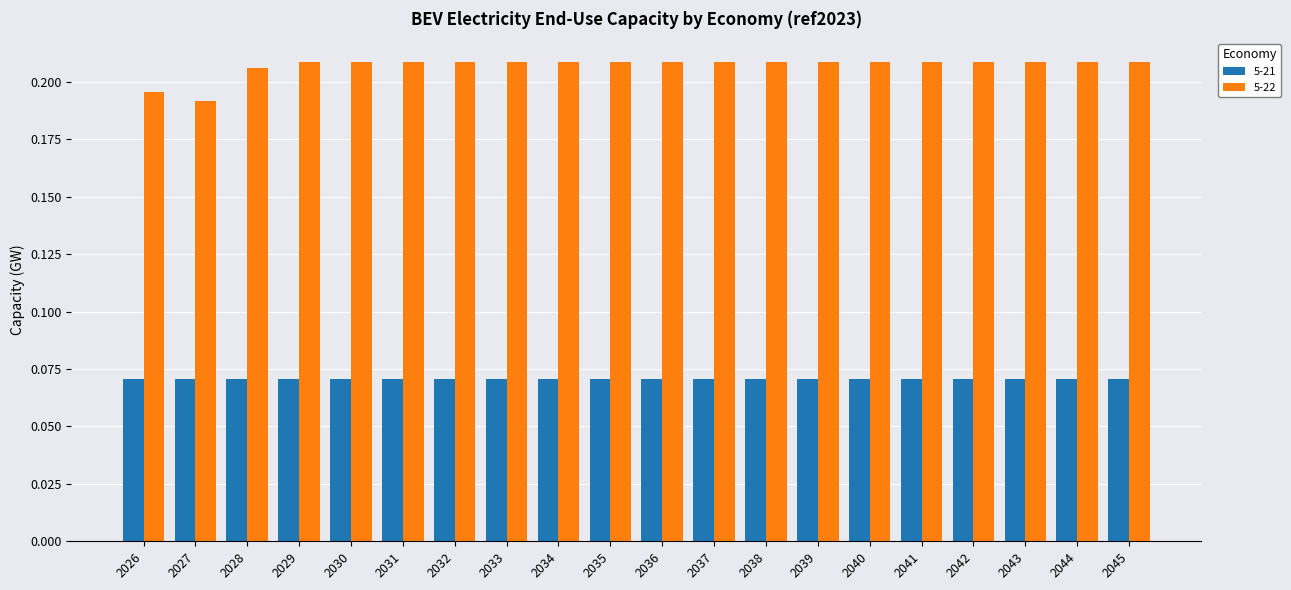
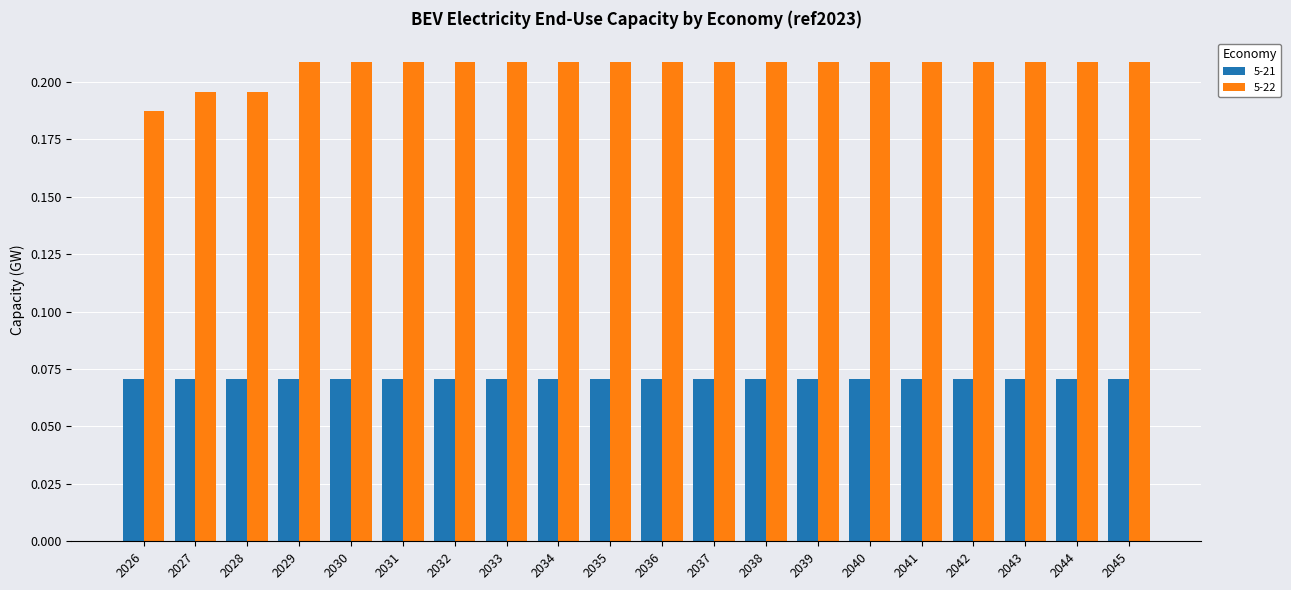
5-22, 2026: 0.196 -> 0.188
5-22, 2027: 0.192 -> 0.196
5-22, 2028: 0.206 -> 0.196
